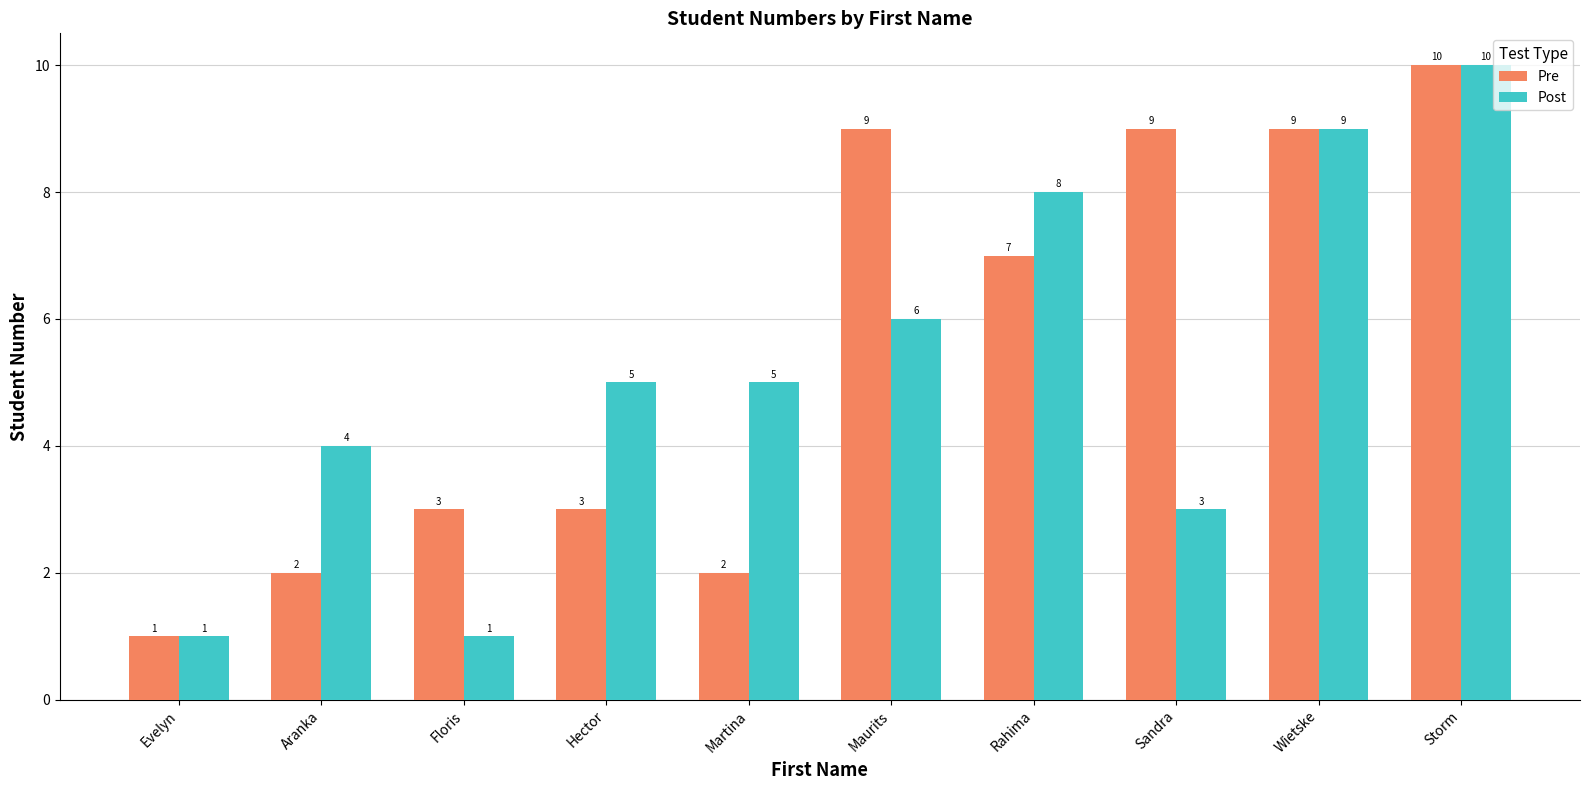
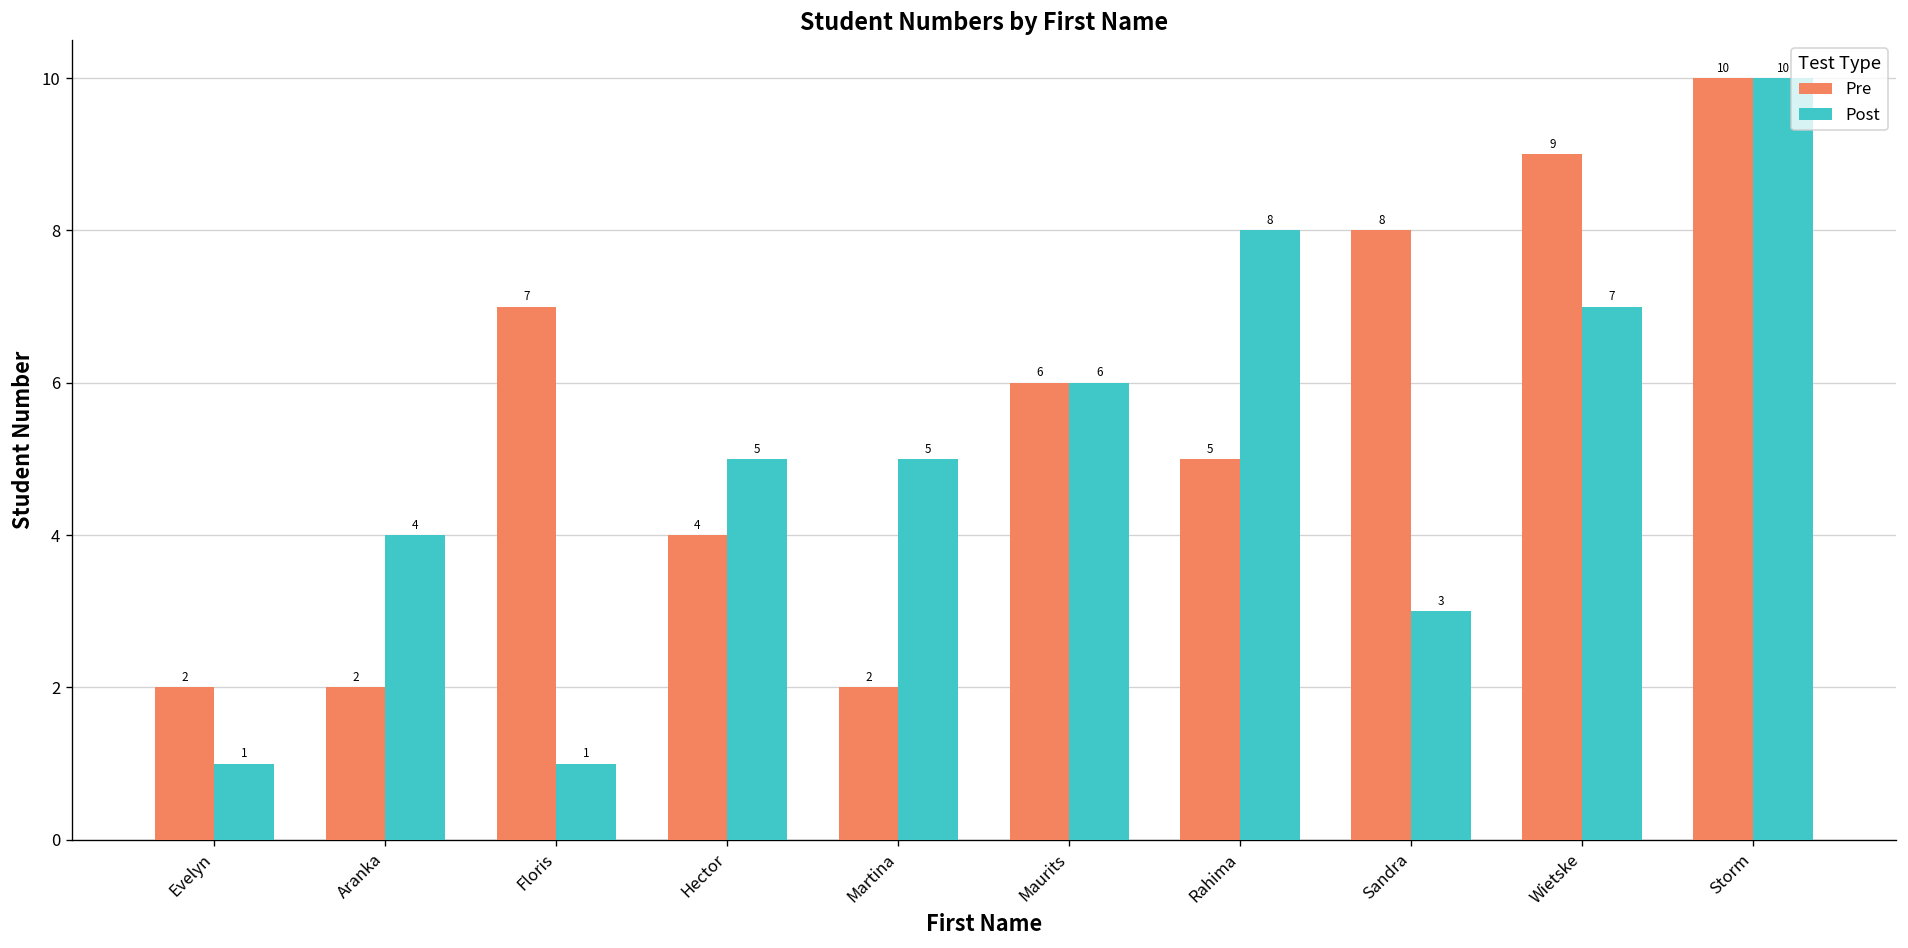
Pre, Evelyn: 1 -> 2
Pre, Floris: 3 -> 7
Pre, Hector: 3 -> 4
Pre, Maurits: 9 -> 6
Pre, Rahima: 7 -> 5
Pre, Sandra: 9 -> 8
Post, Wietske: 9 -> 7
